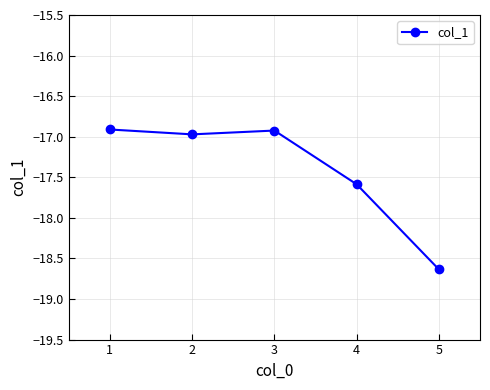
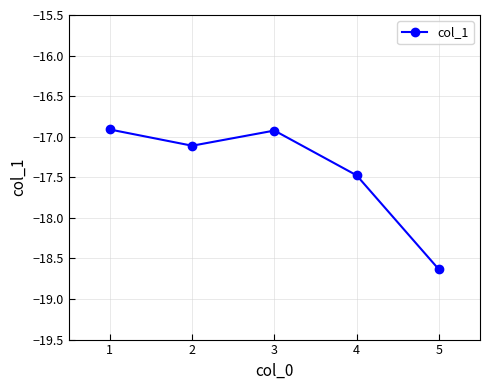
2: -17.0 -> -17.1
4: -17.6 -> -17.5
